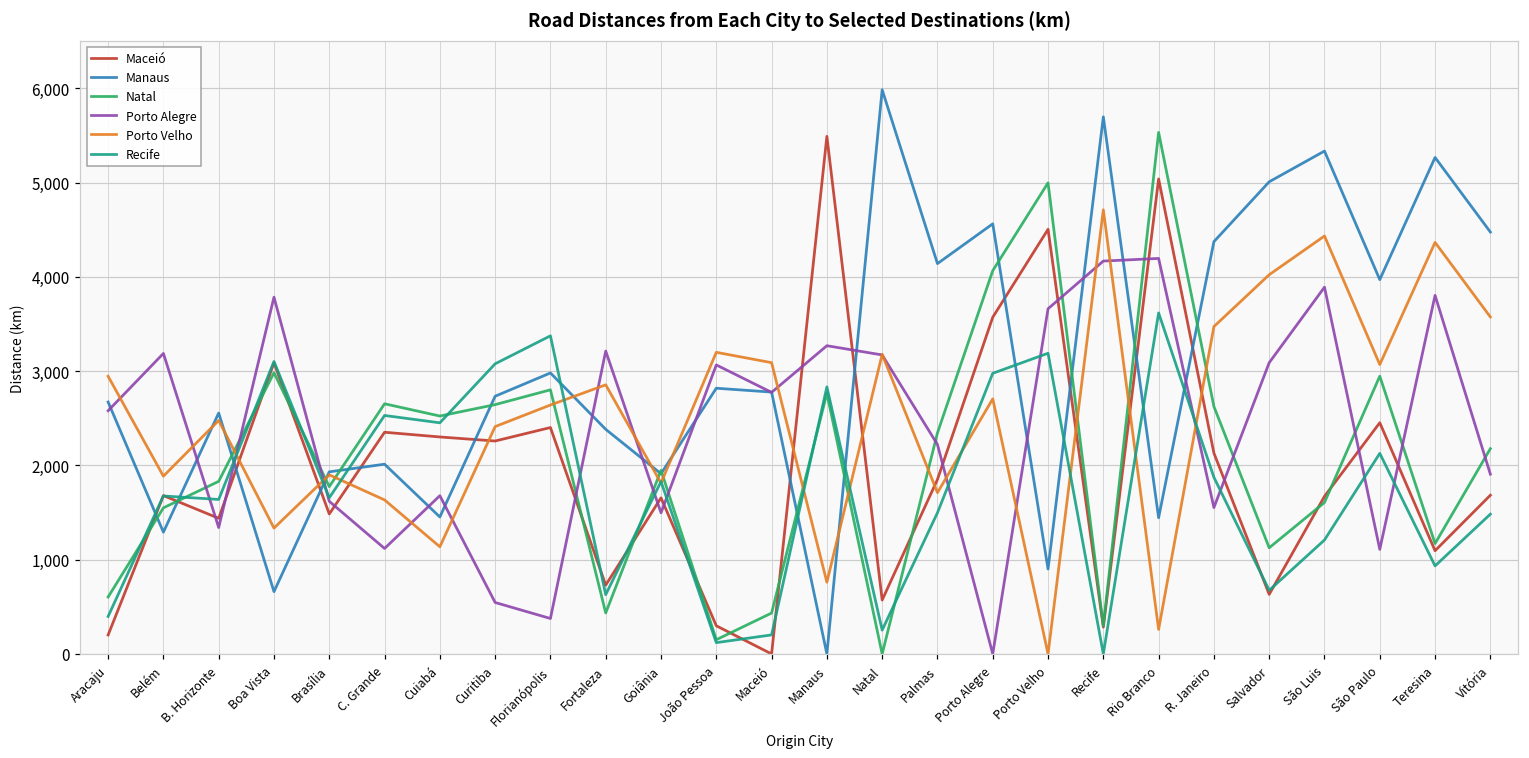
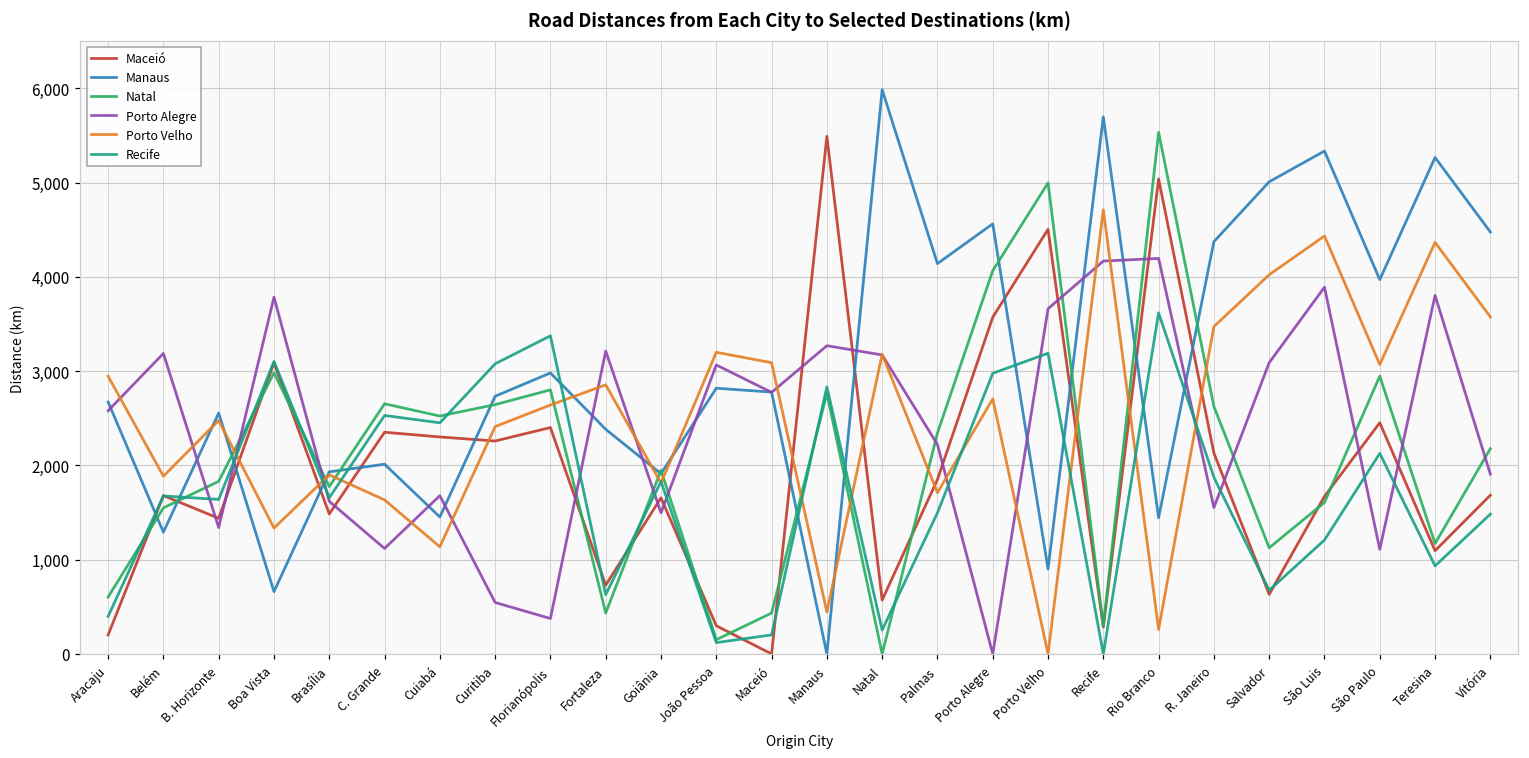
Porto Velho, Manaus: 800 -> 400
